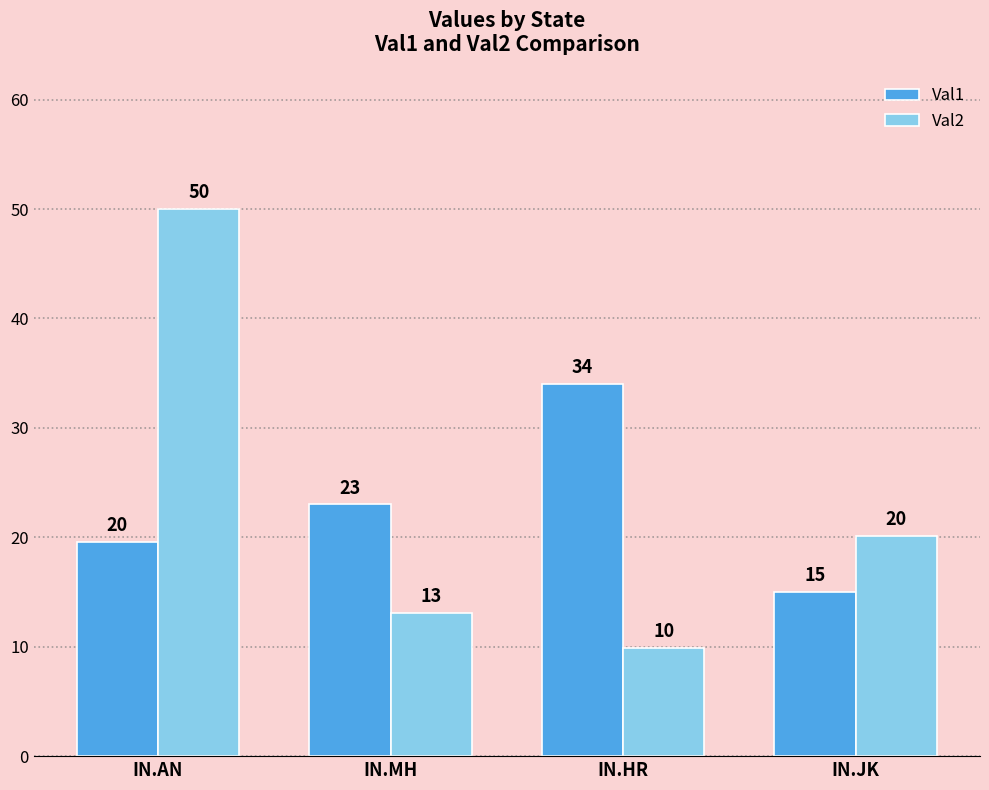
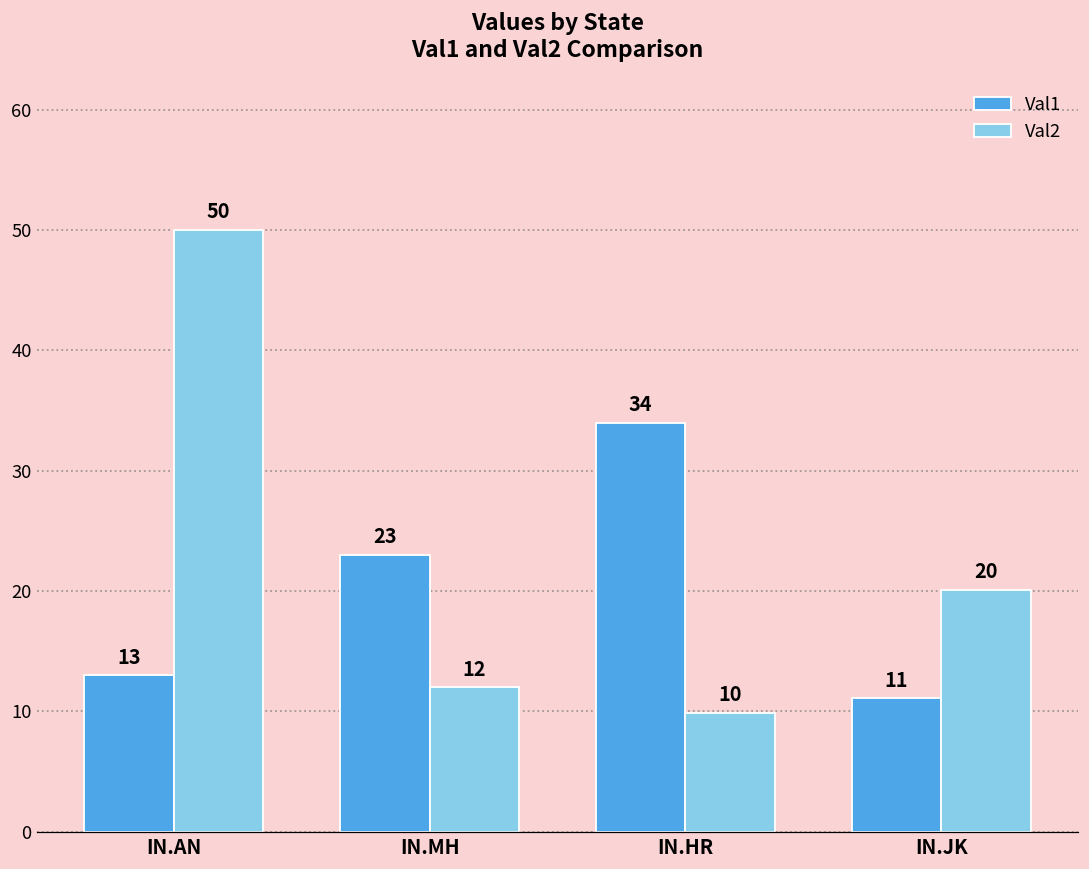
Val1, IN.AN: 20 -> 13
Val2, IN.MH: 13 -> 12
Val1, IN.JK: 15 -> 11
